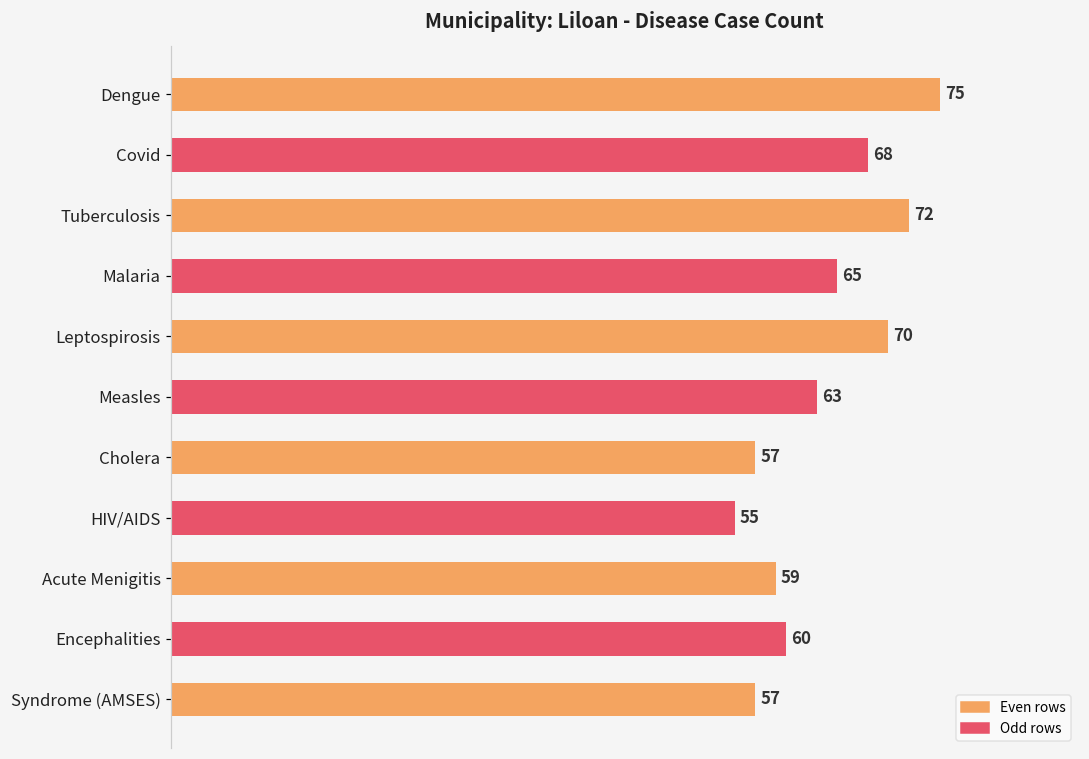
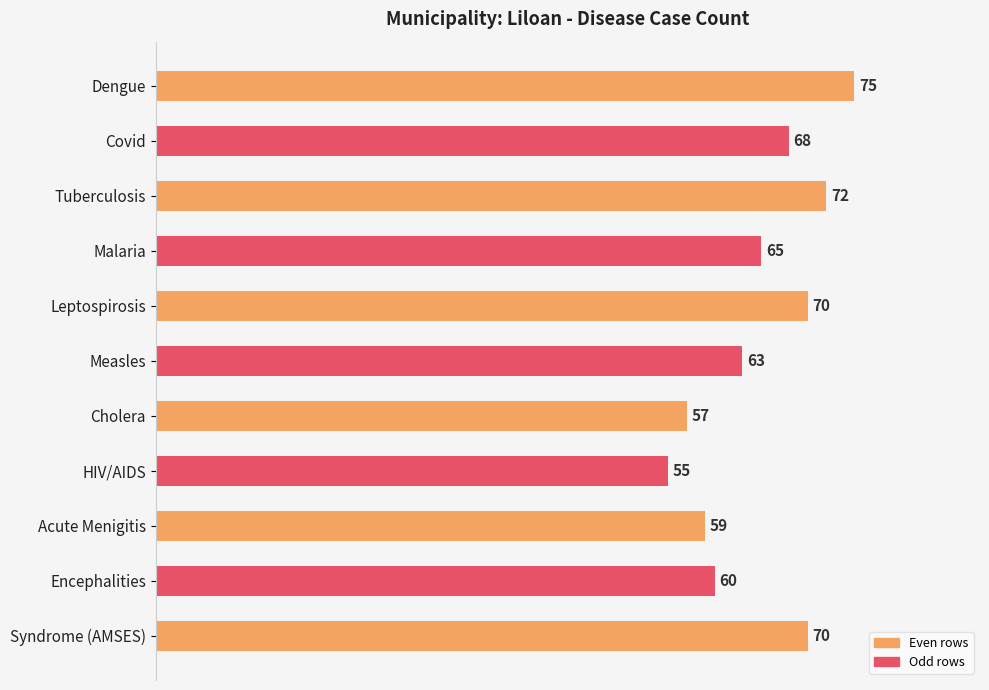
Syndrome (AMSES): 57 -> 70
